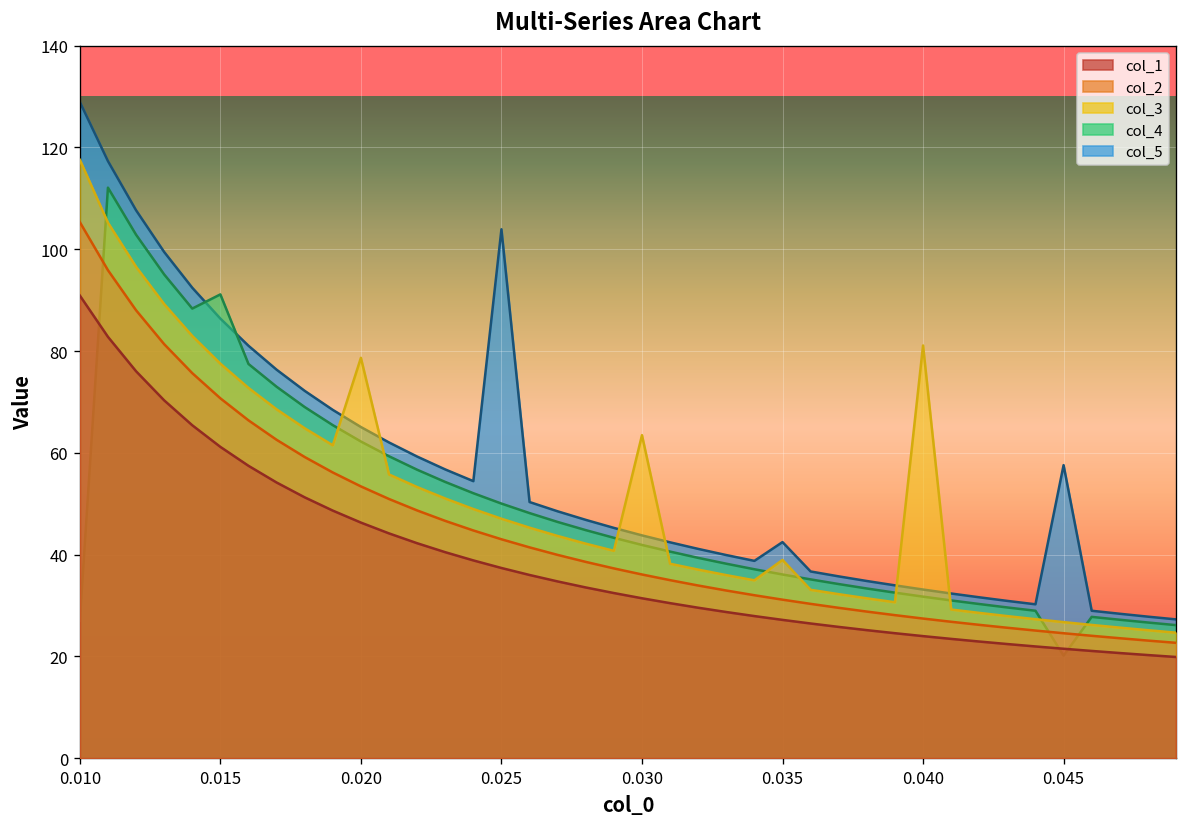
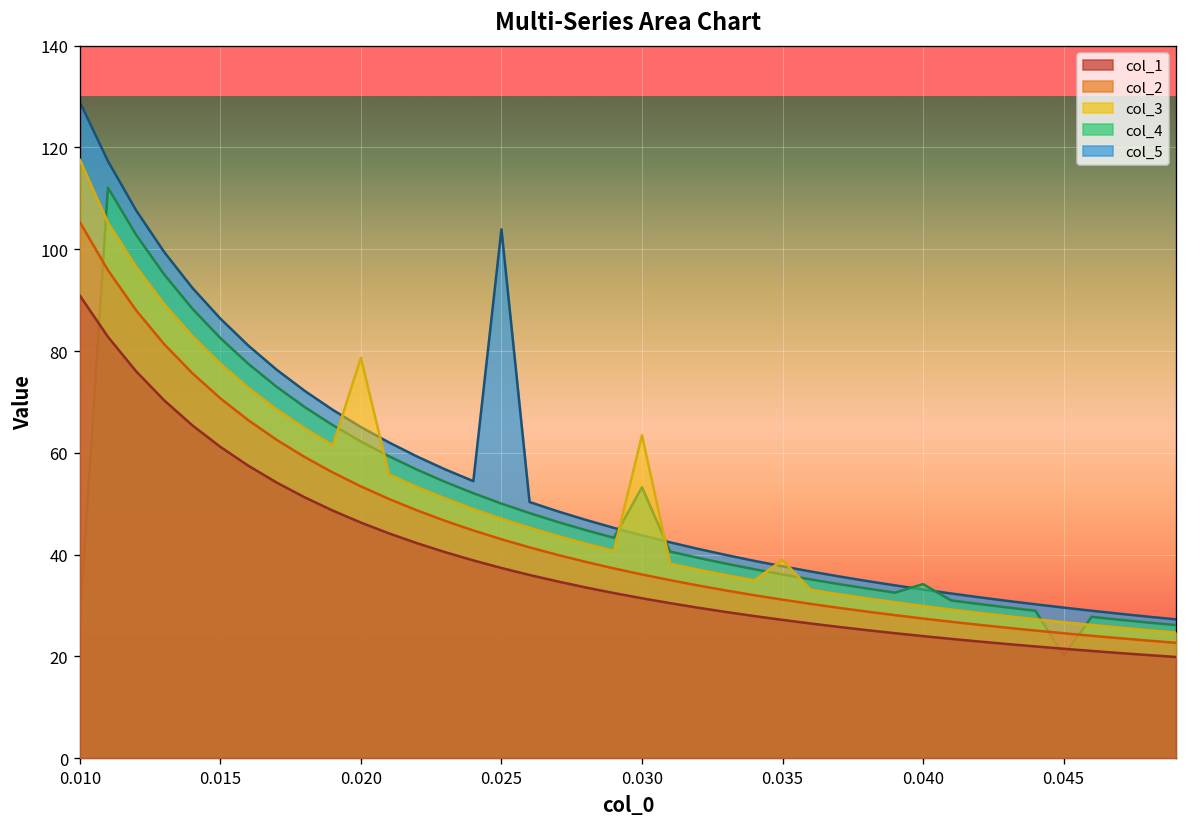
col_4, 0.015: 91 -> 83
col_4, 0.030: 42 -> 53
col_5, 0.035: 42 -> 38
col_4, 0.040: 32 -> 34
col_3, 0.040: 81 -> 30
col_5, 0.045: 58 -> 30
